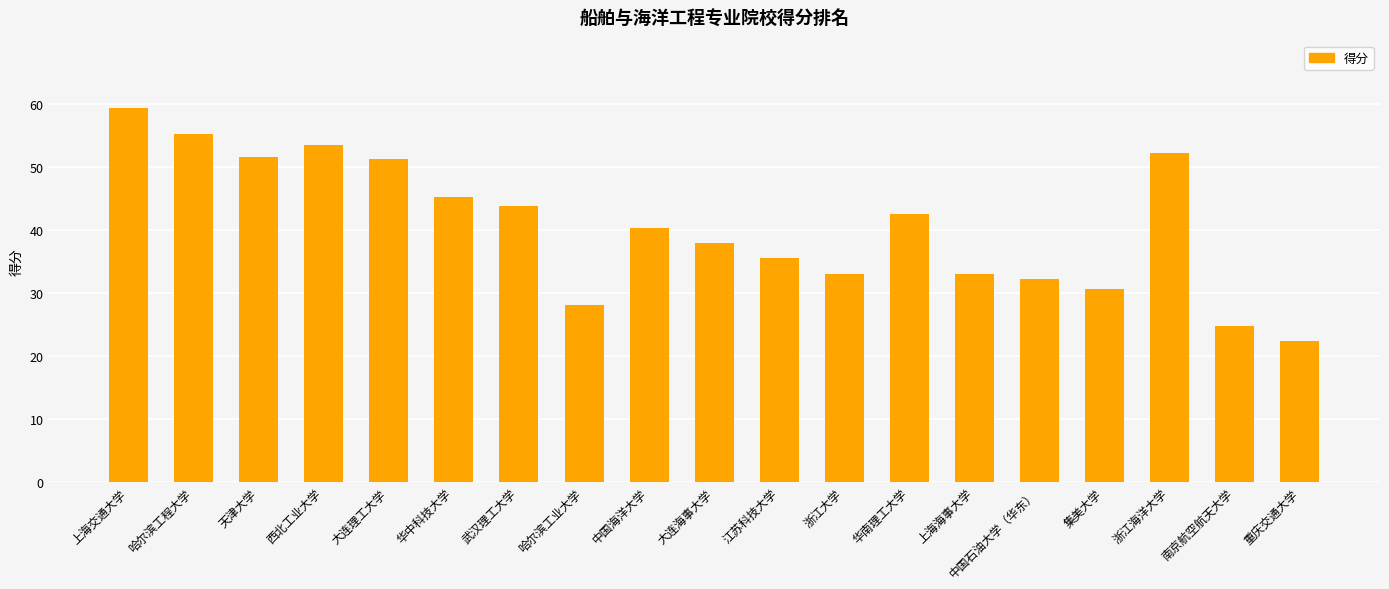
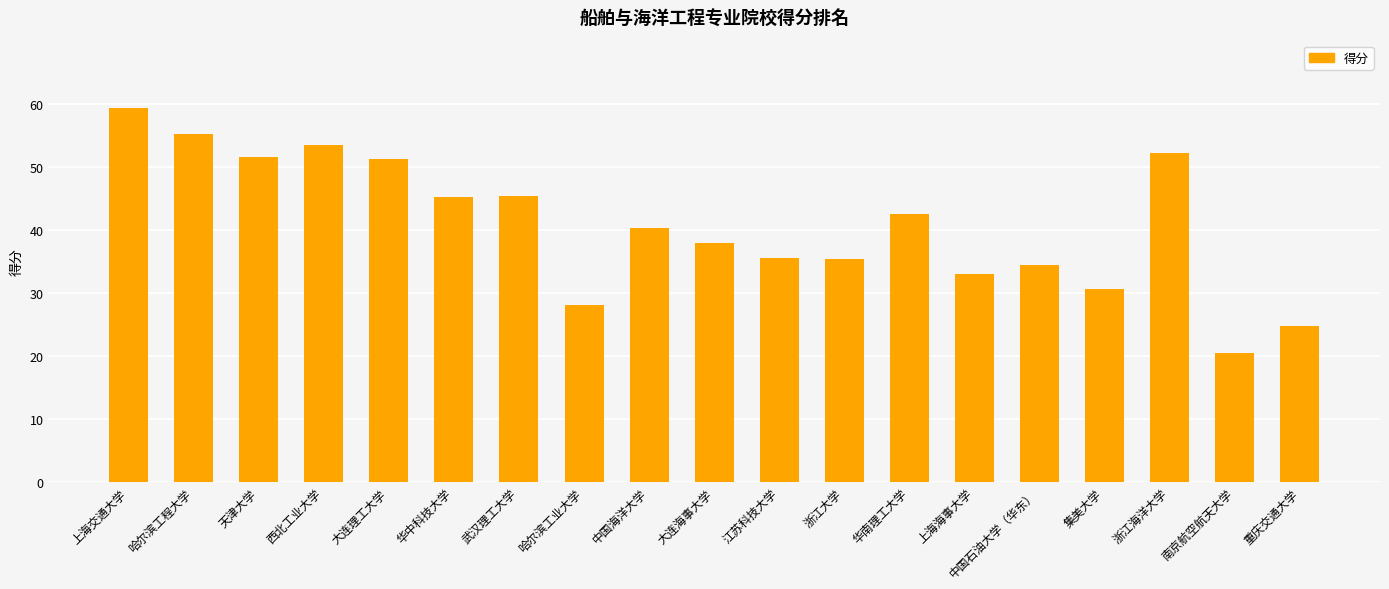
武汉理工大学: 44 -> 45
浙江大学: 33 -> 35
中国石油大学（华东）: 32 -> 34
南京航空航天大学: 25 -> 21
重庆交通大学: 22 -> 25
